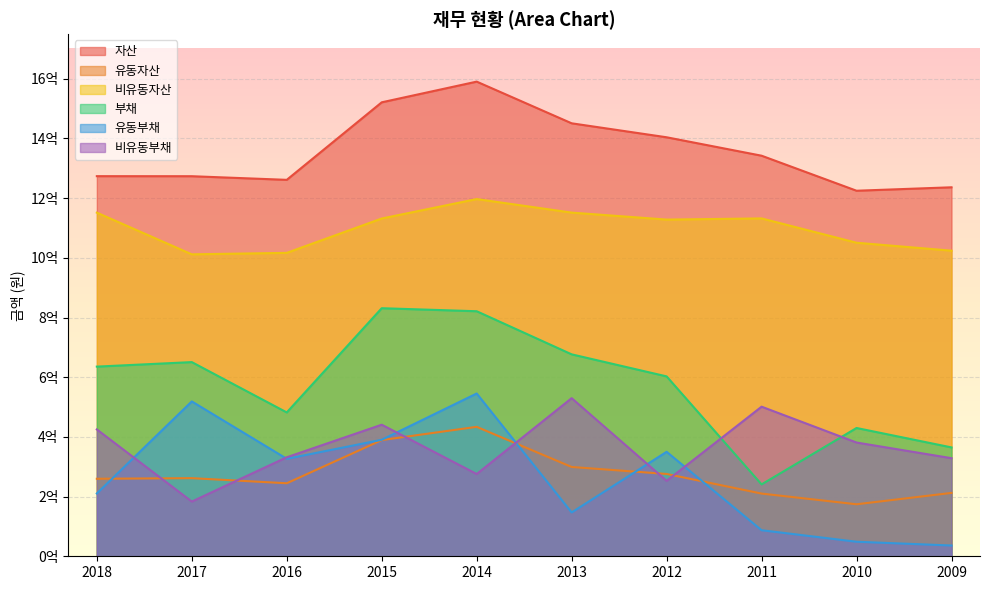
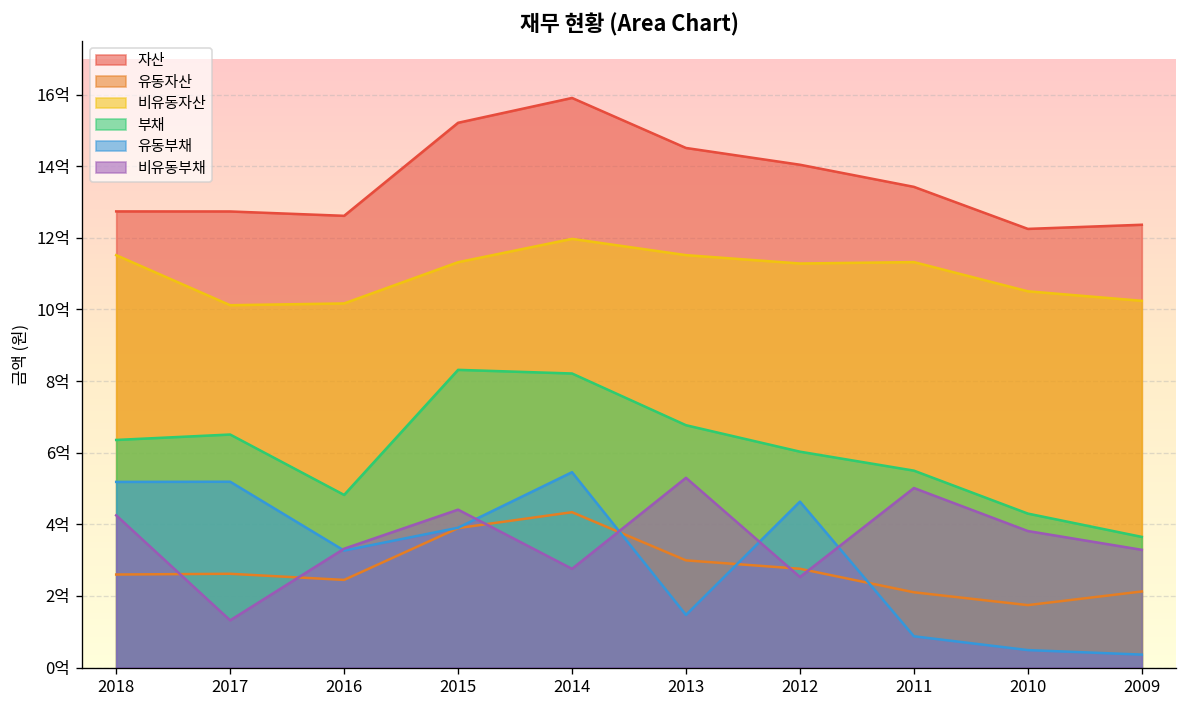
유동부채, 2018: 2.1억 -> 5.2억
비유동부채, 2017: 1.8억 -> 1.3억
유동부채, 2012: 3.5억 -> 4.6억
부채, 2011: 2.4억 -> 5.5억
